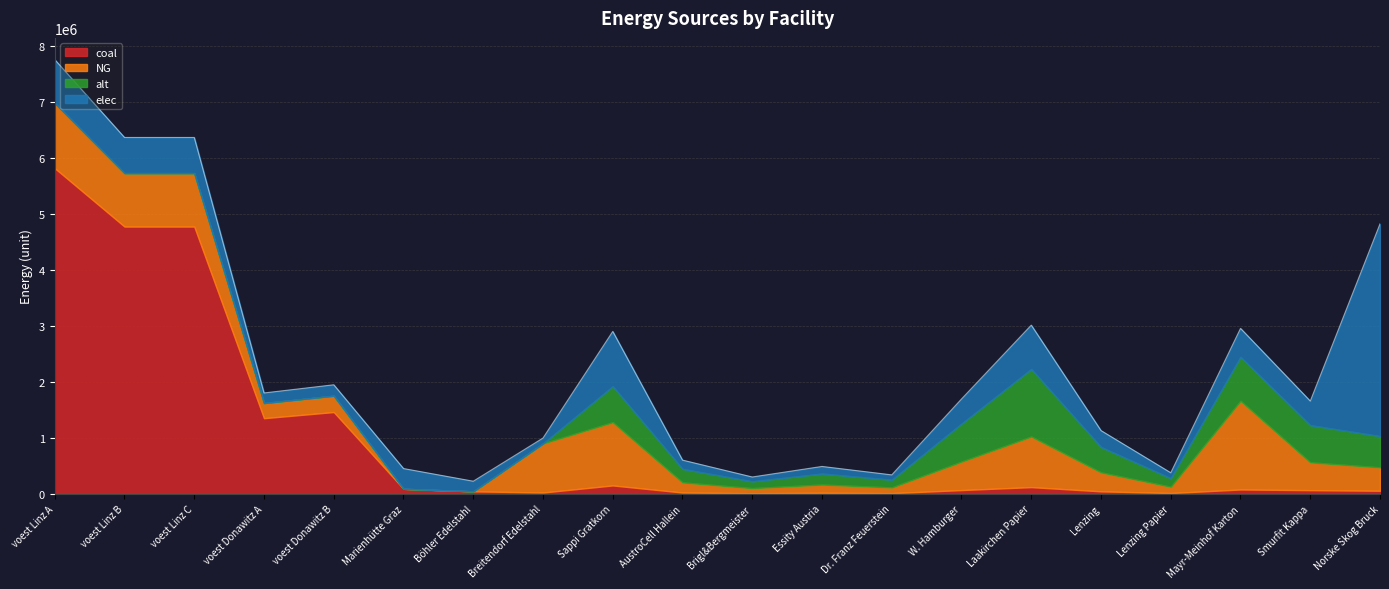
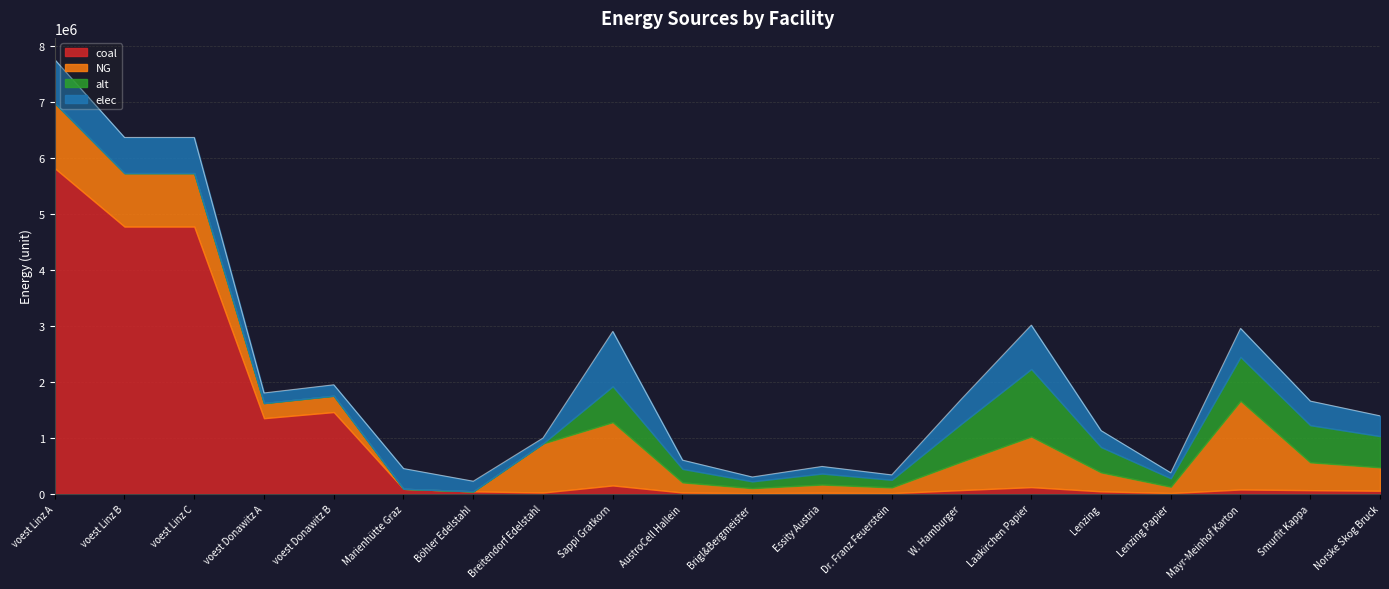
elec, Norske Skog Bruck: 3800000 -> 400000
